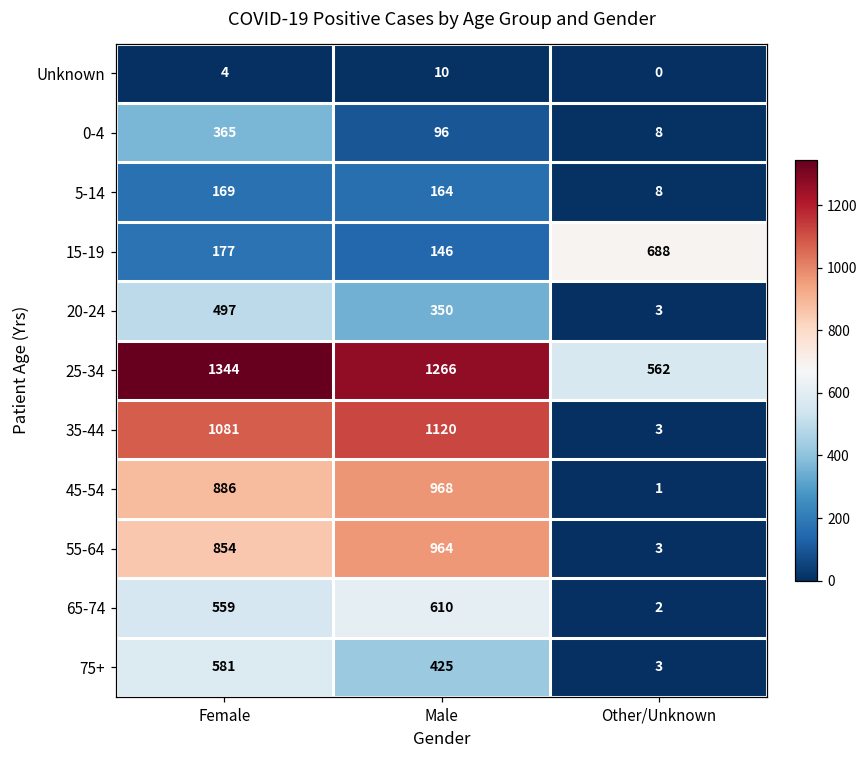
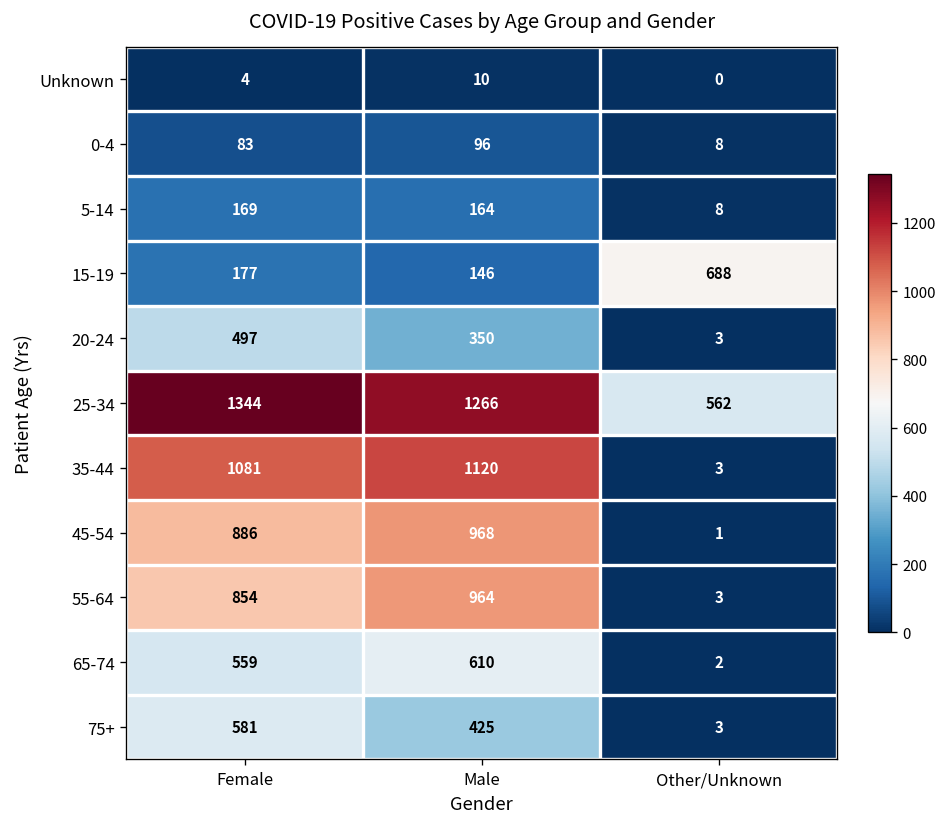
0-4, Female: 365 -> 83
